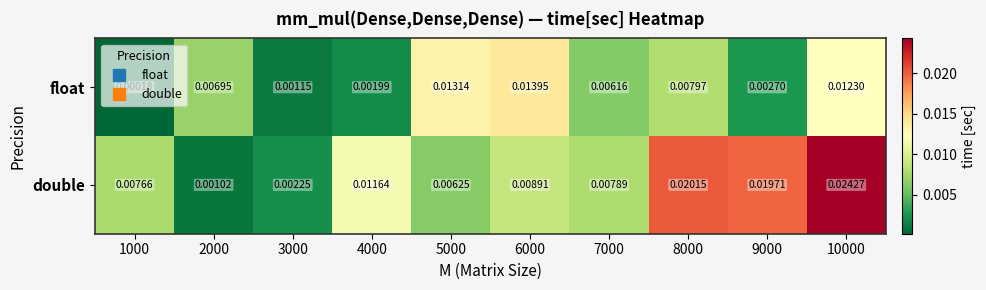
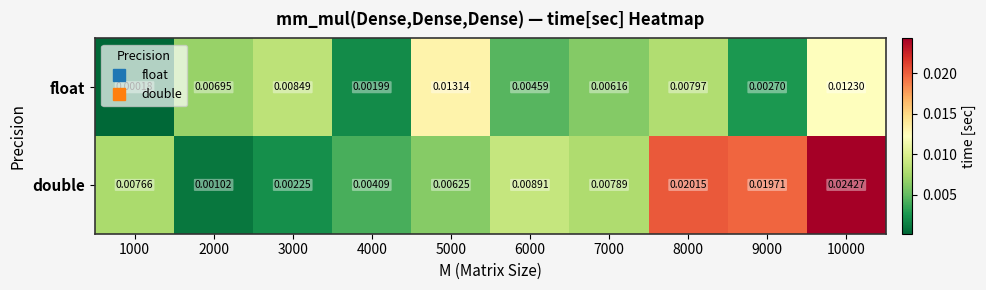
float, 3000: 0.00115 -> 0.00849
float, 6000: 0.01395 -> 0.00459
double, 4000: 0.01164 -> 0.00409
